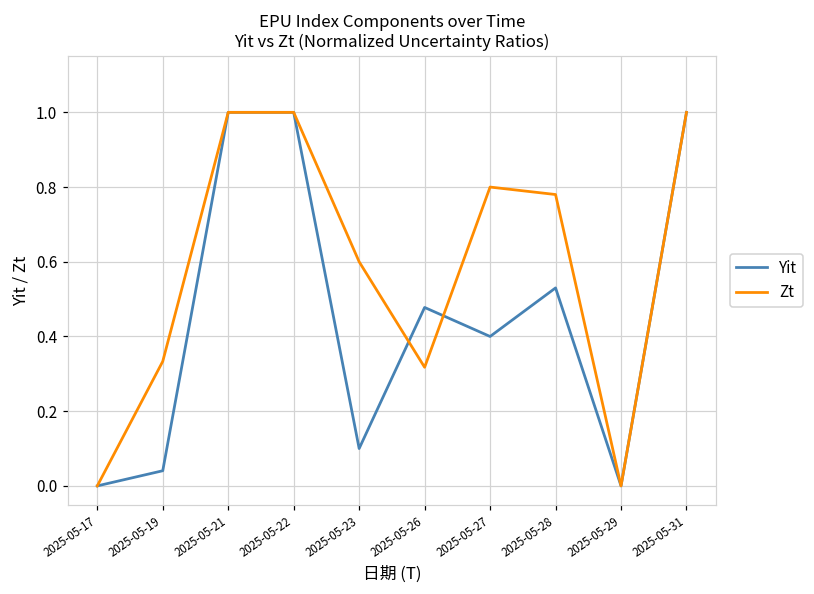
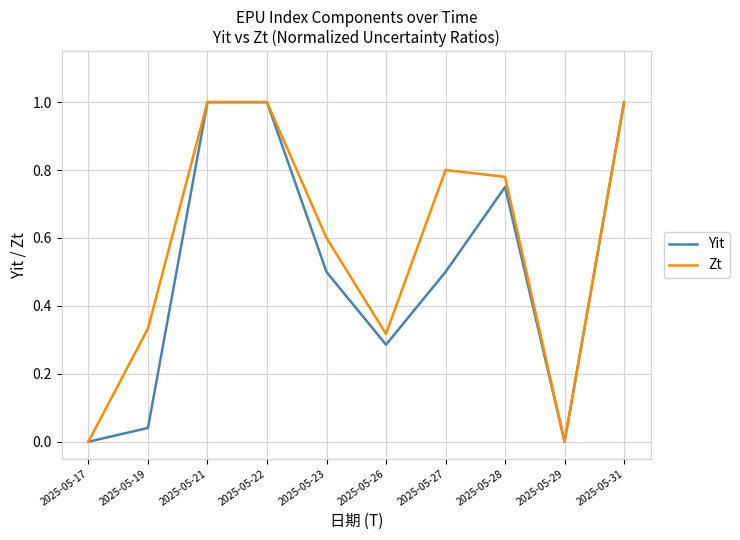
Yit, 2025-05-23: 0.1 -> 0.5
Yit, 2025-05-26: 0.48 -> 0.29
Yit, 2025-05-27: 0.4 -> 0.5
Yit, 2025-05-28: 0.53 -> 0.75
